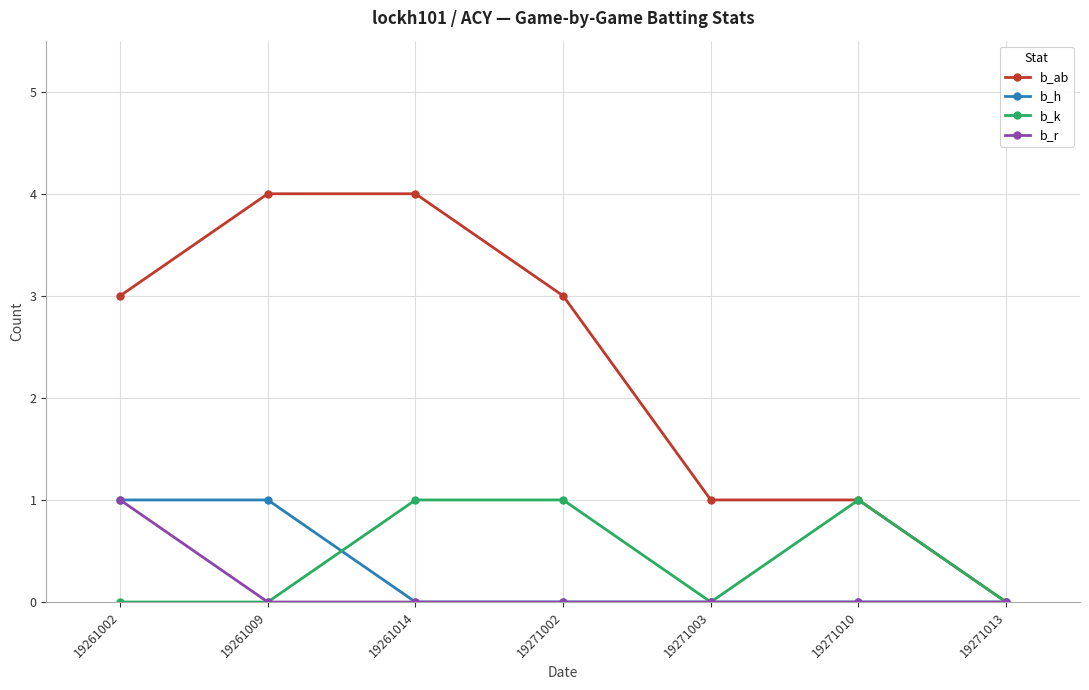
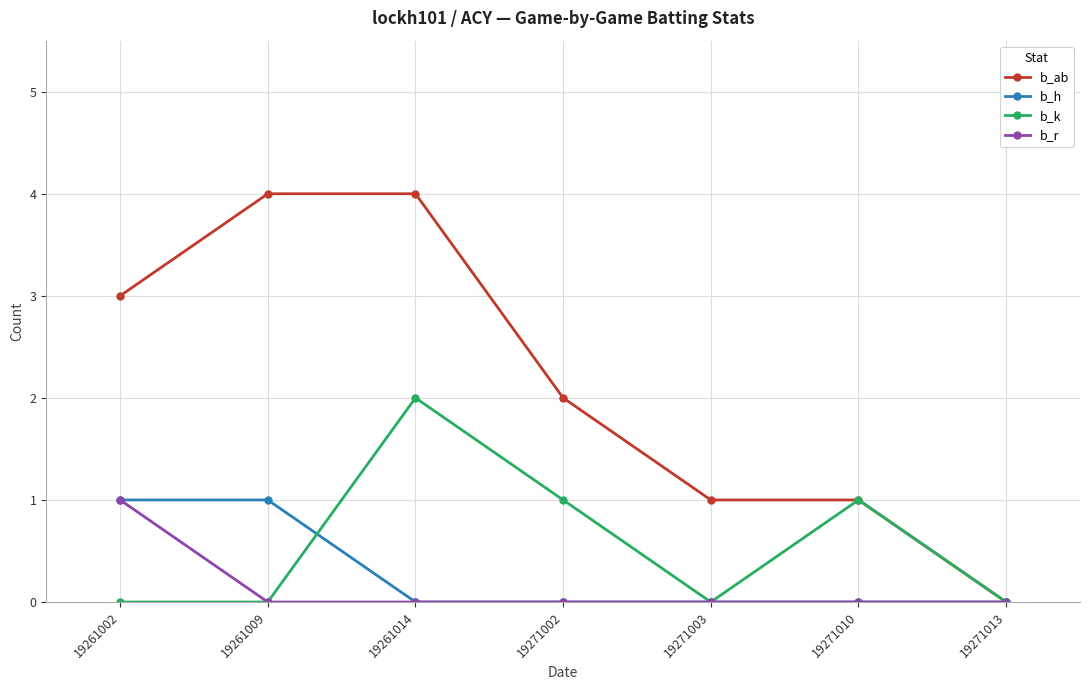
b_k, 19261014: 1 -> 2
b_ab, 19271002: 3 -> 2
